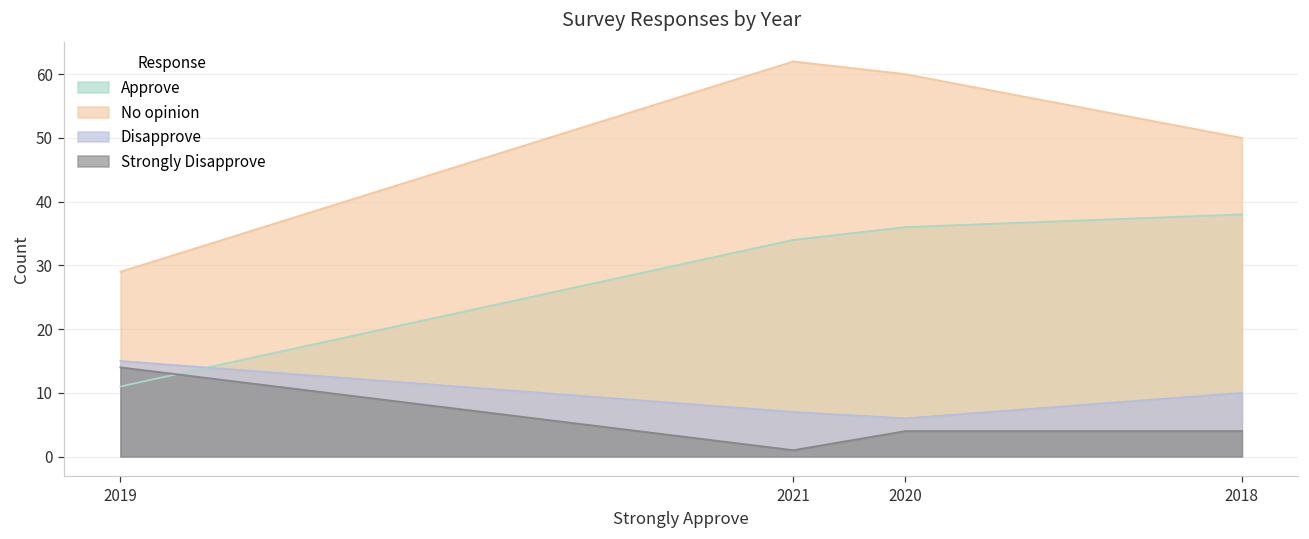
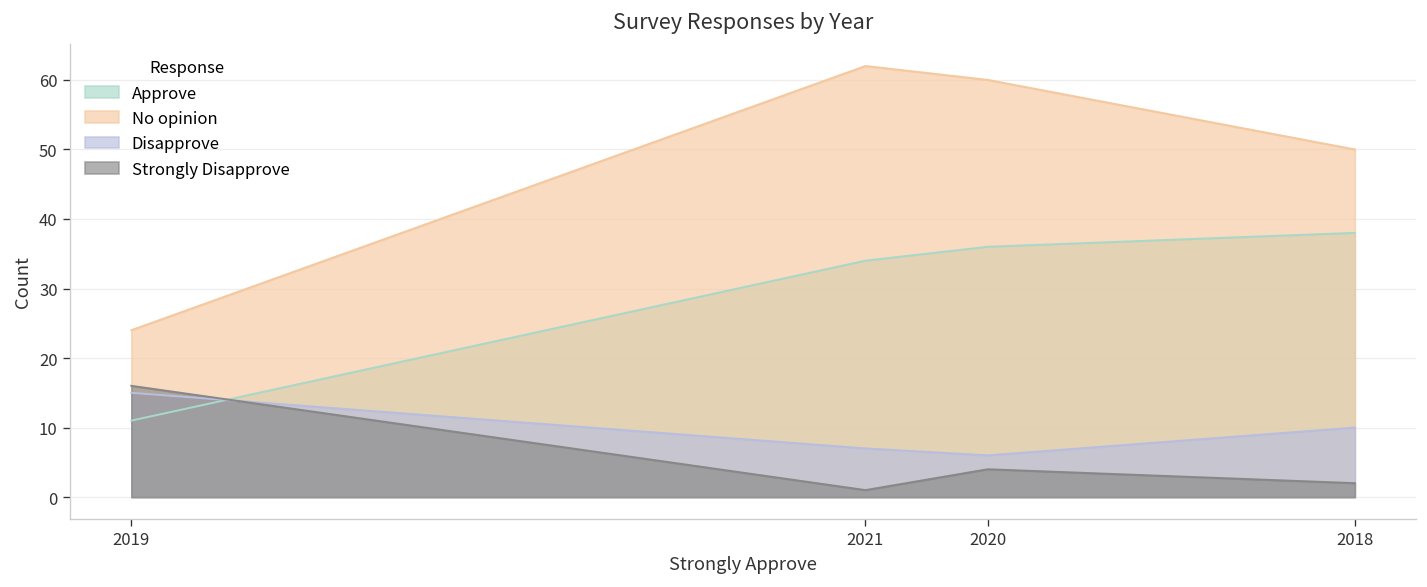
No opinion, 2019: 29 -> 24
Strongly Disapprove, 2019: 14 -> 16
Strongly Disapprove, 2018: 4 -> 2
